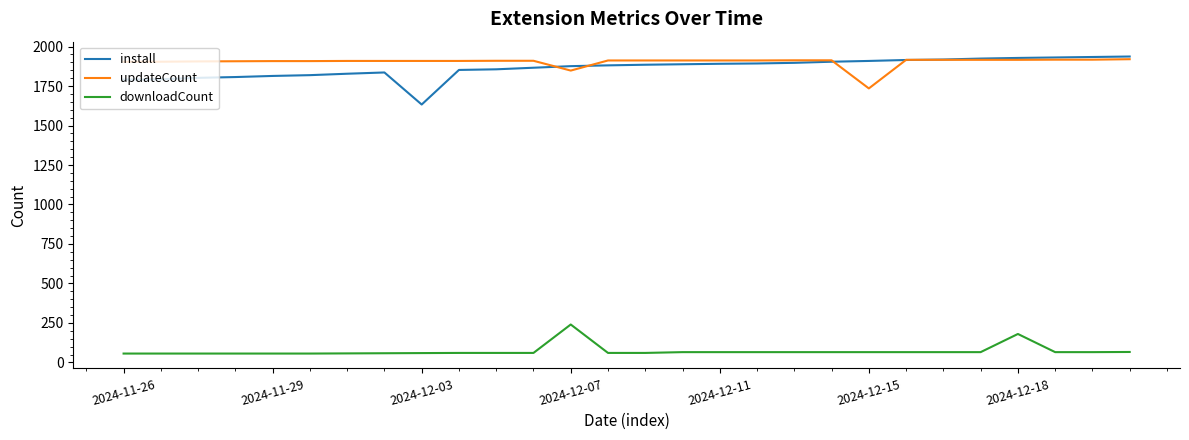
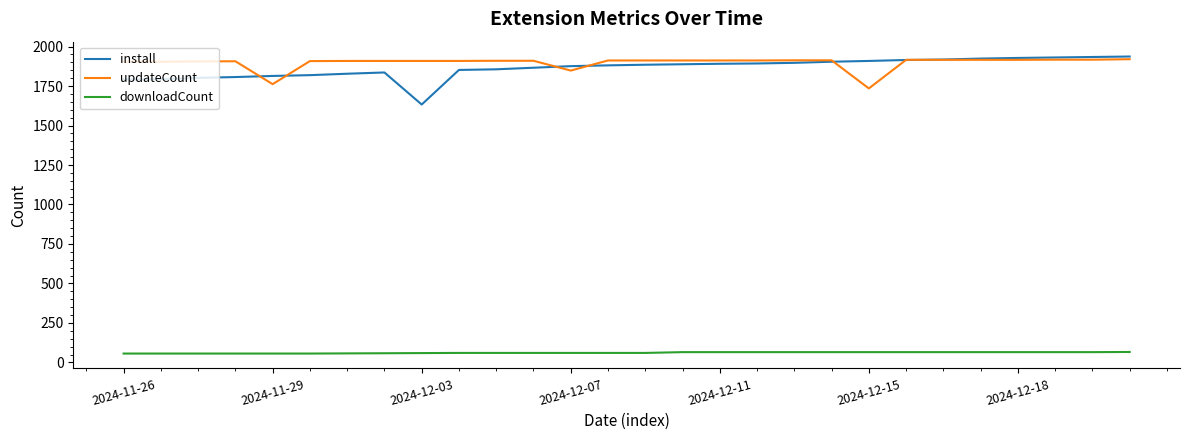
updateCount, 2024-11-29: 1910 -> 1760
downloadCount, 2024-12-07: 240 -> 60
downloadCount, 2024-12-18: 180 -> 70
